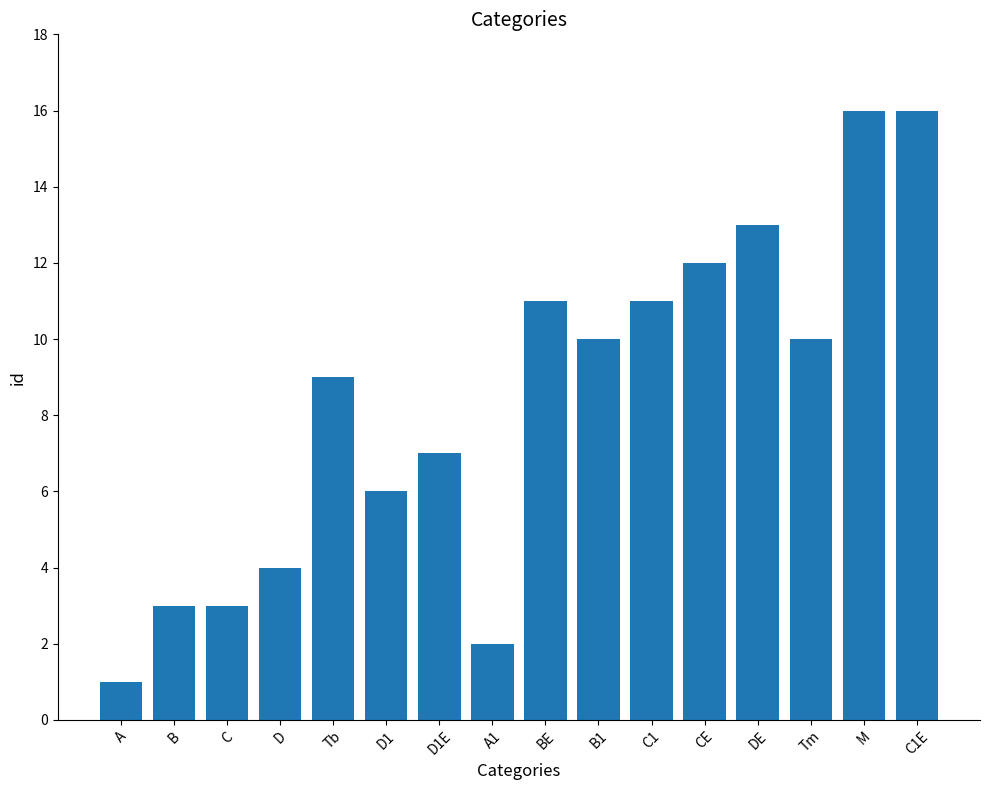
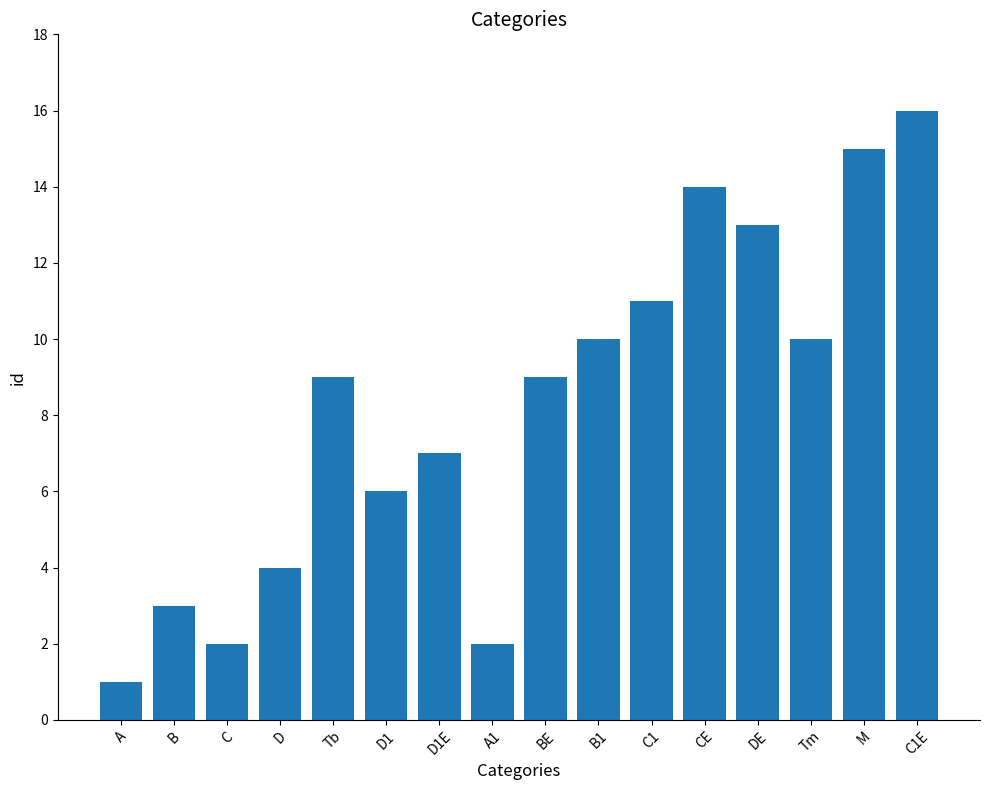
C: 3 -> 2
BE: 11 -> 9
CE: 12 -> 14
M: 16 -> 15
